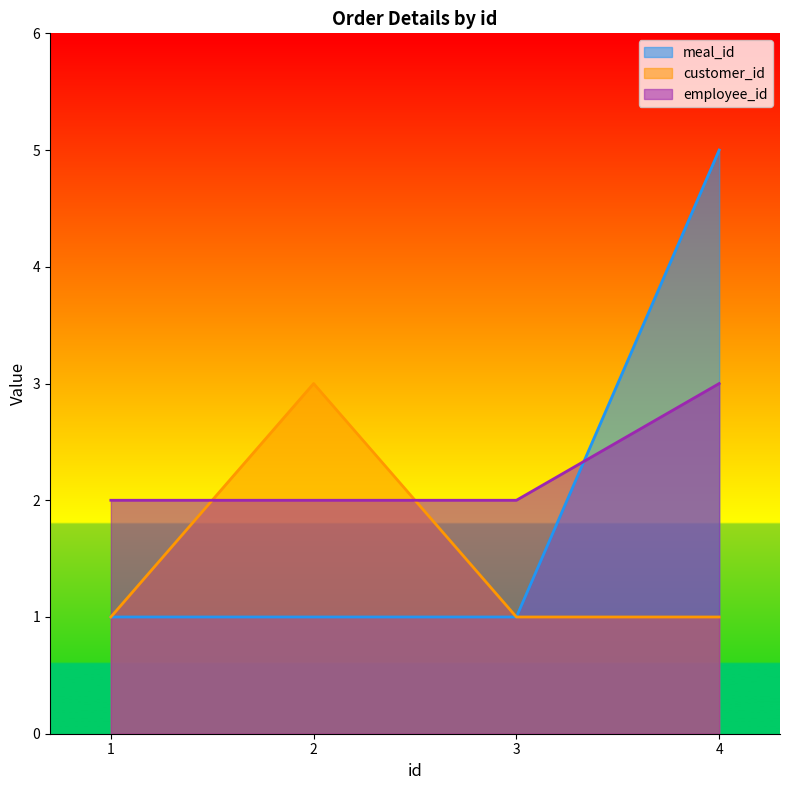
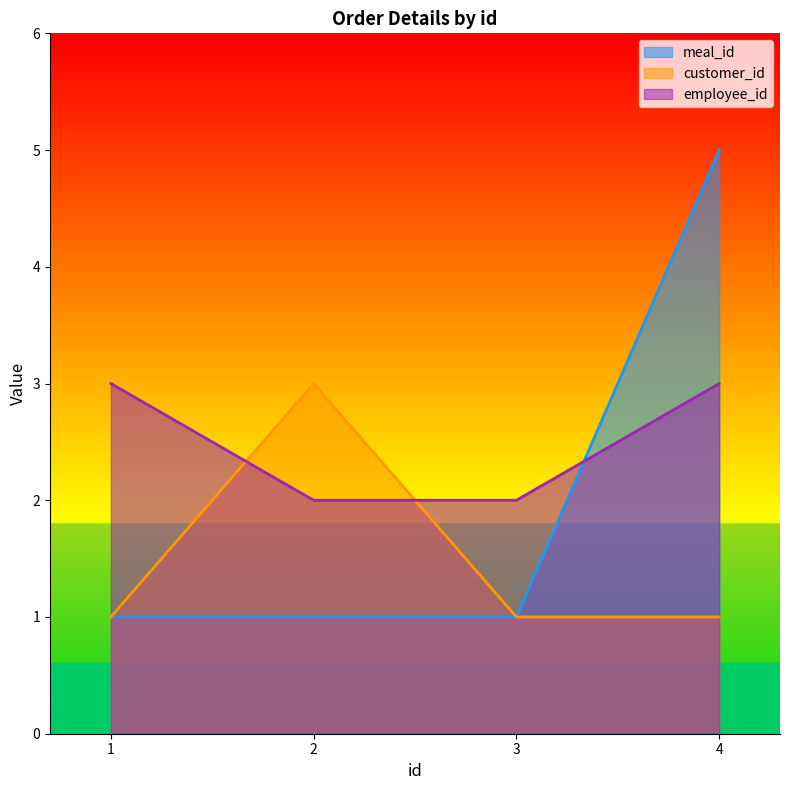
employee_id, 1: 2 -> 3
